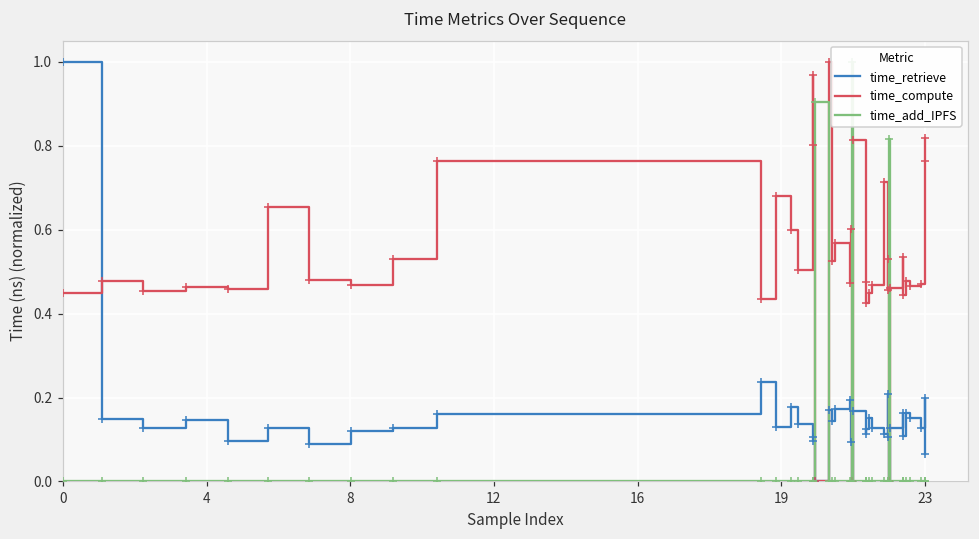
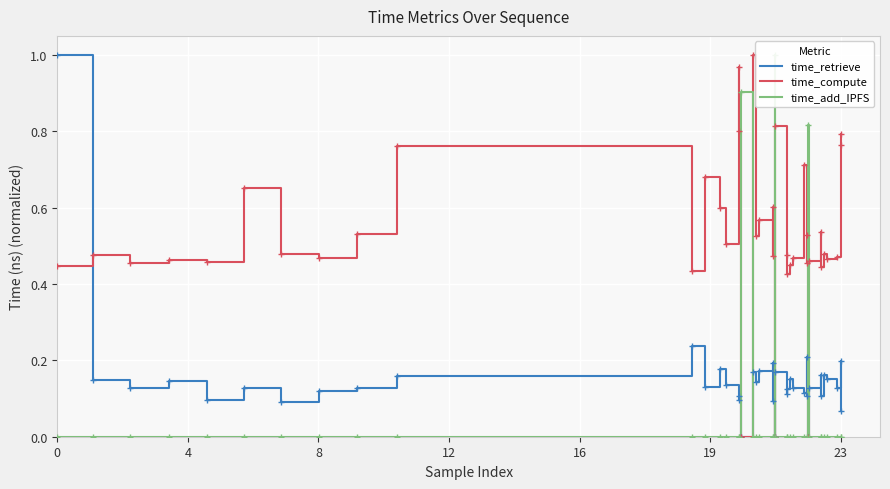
time_compute, 23: 0.82 -> 0.79
